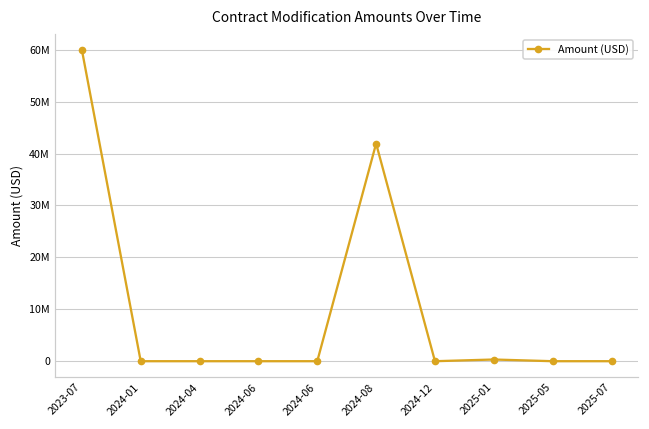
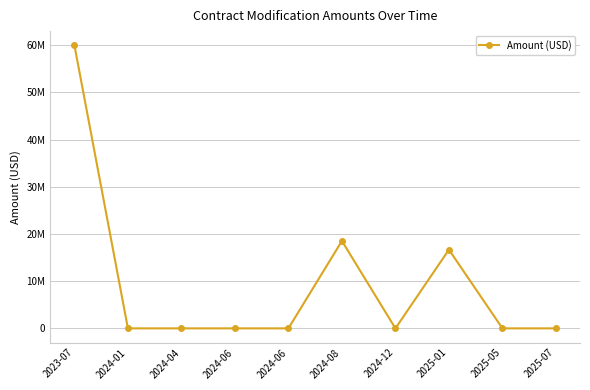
2024-08: 42000000 -> 19000000
2025-01: 0 -> 17000000
